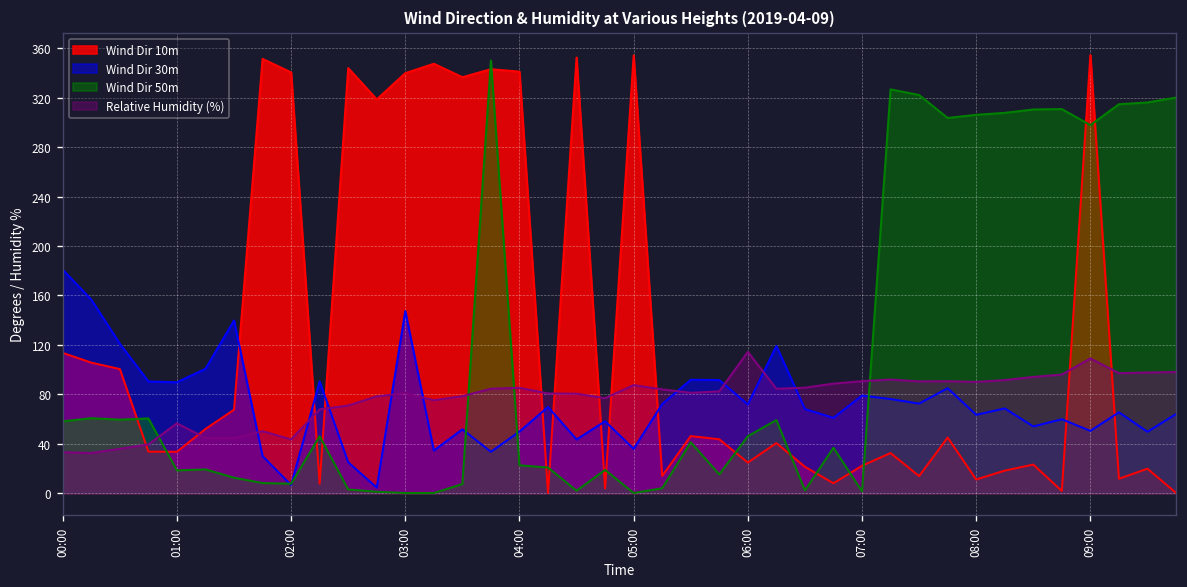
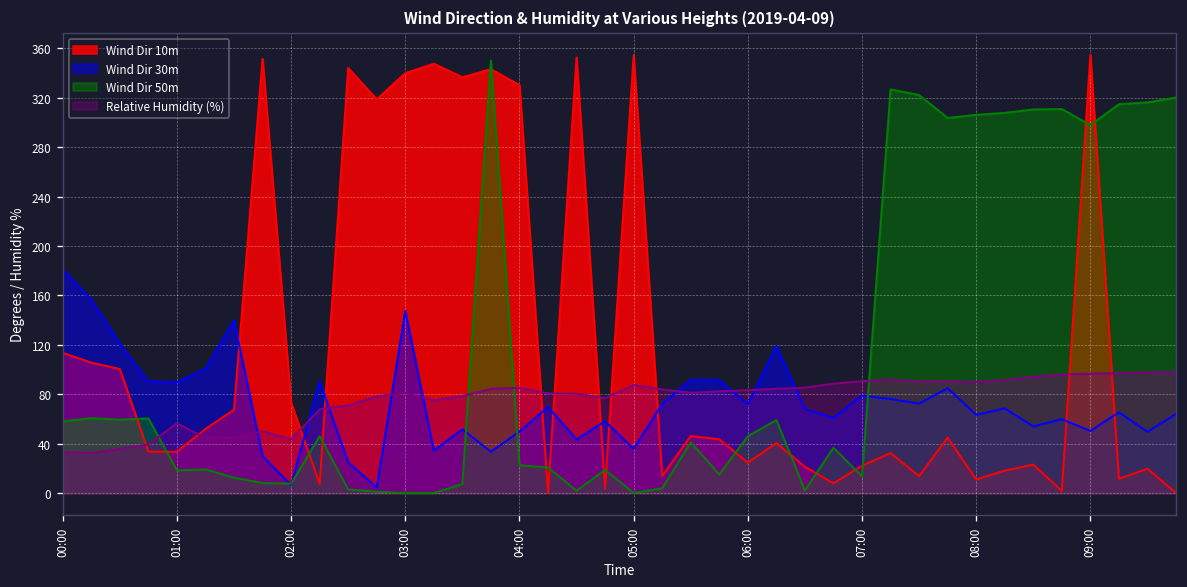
Wind Dir 10m, 02:00: 341 -> 73
Wind Dir 10m, 04:00: 341 -> 330
Relative Humidity (%), 06:00: 114 -> 83
Wind Dir 50m, 07:00: 1 -> 14
Relative Humidity (%), 09:00: 109 -> 97
